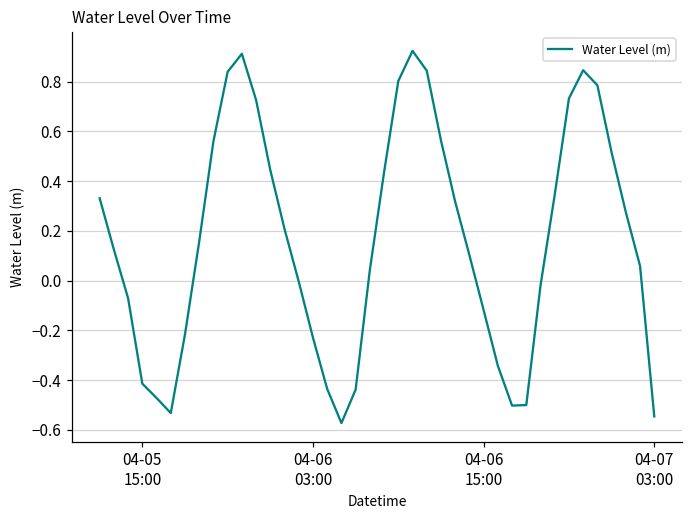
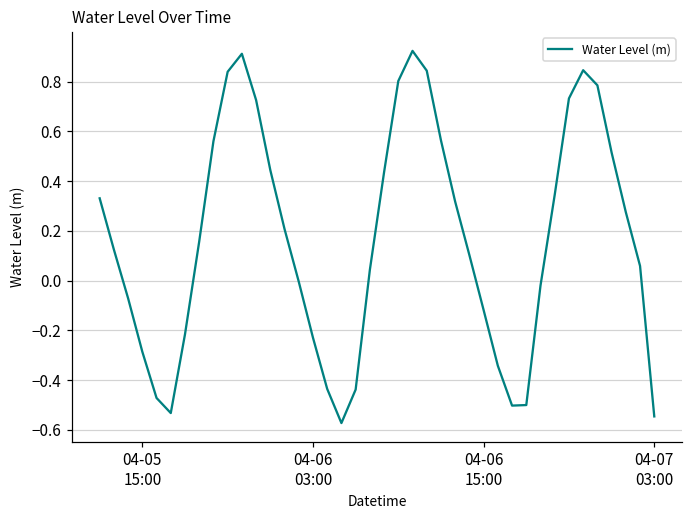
04-05 15:00: -0.41 -> -0.29
